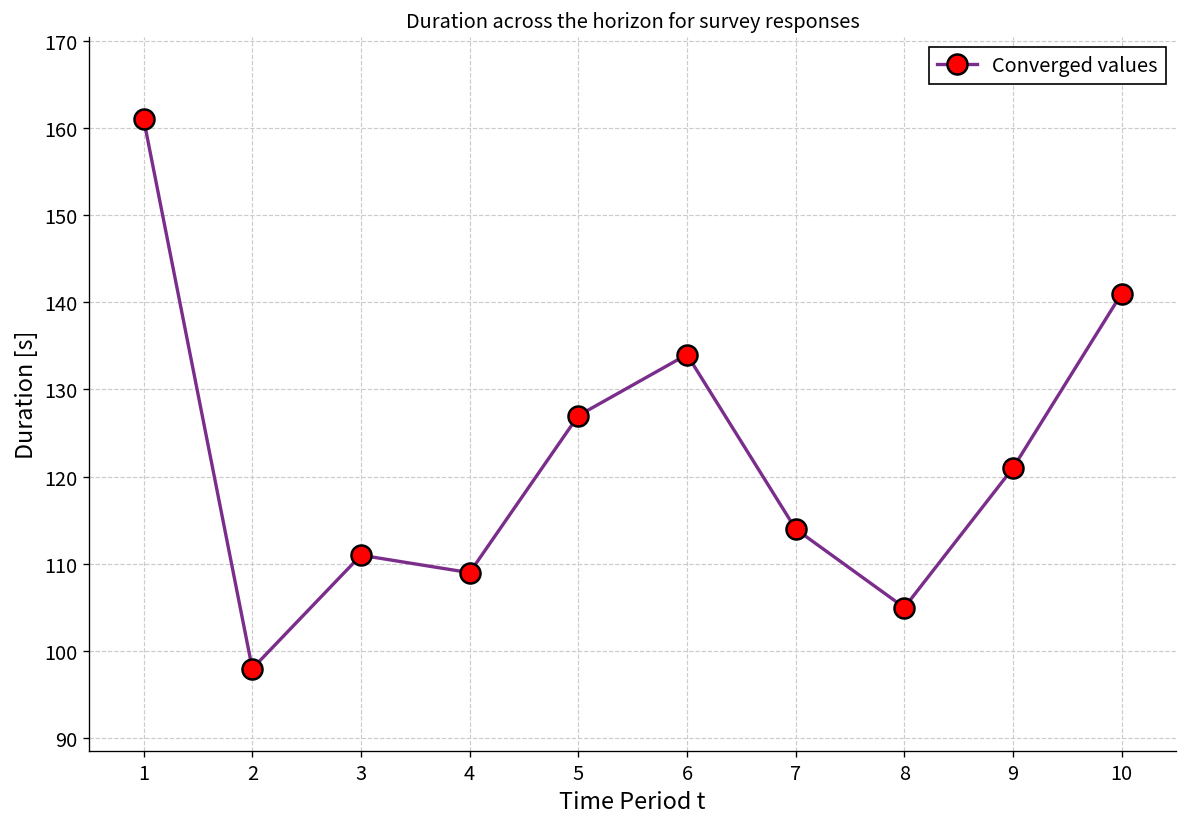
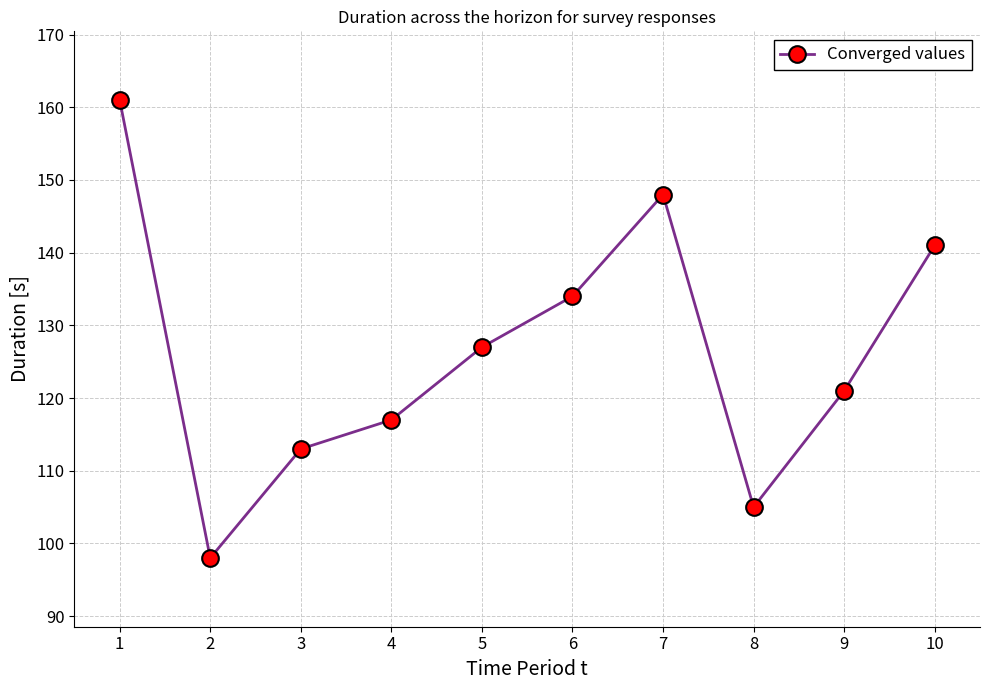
3: 111 -> 113
4: 109 -> 117
7: 114 -> 148
